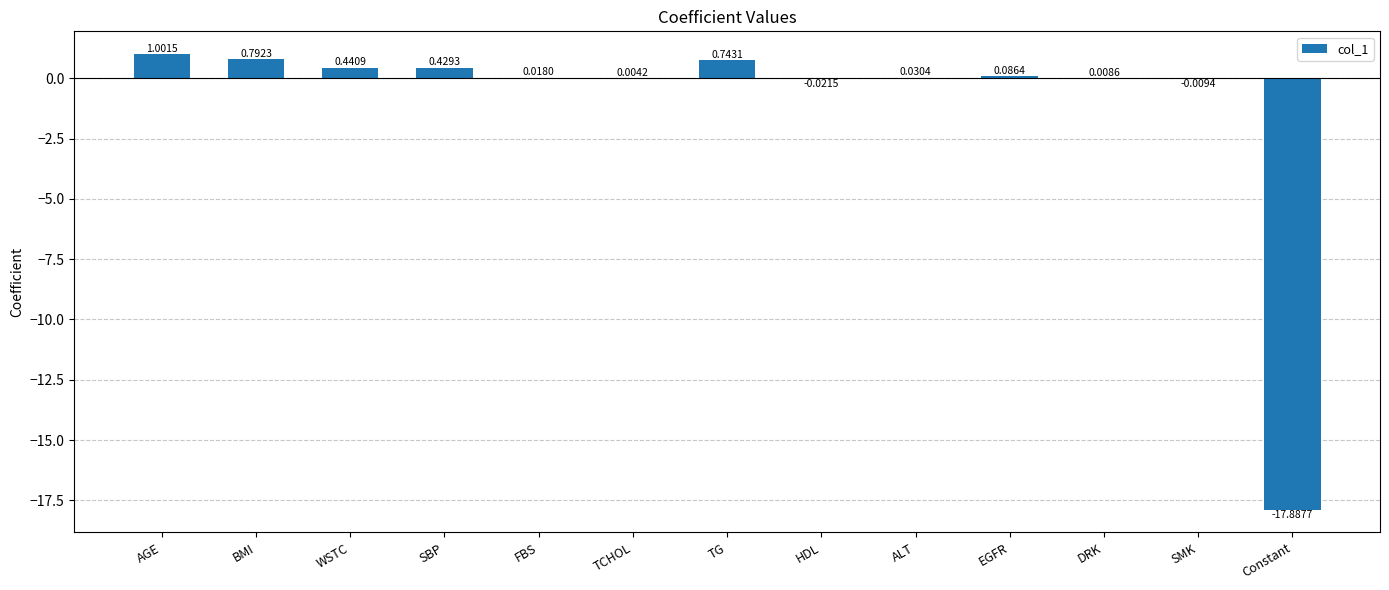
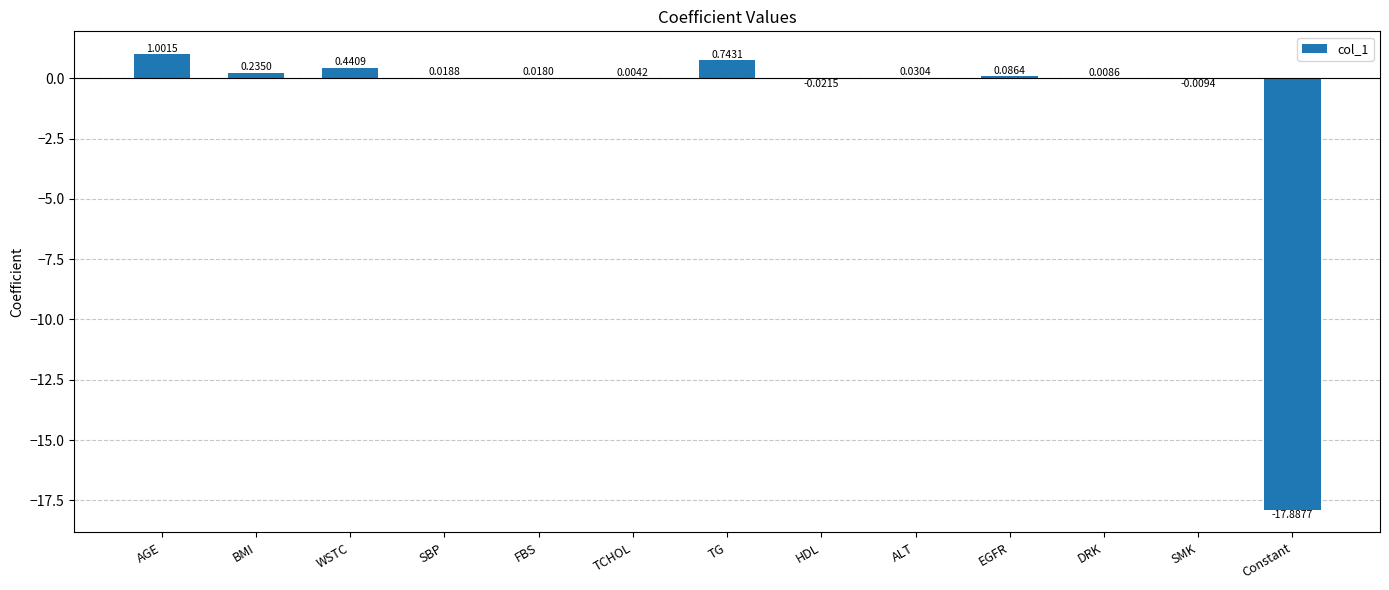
BMI: 0.7923 -> 0.2350
SBP: 0.4293 -> 0.0188
